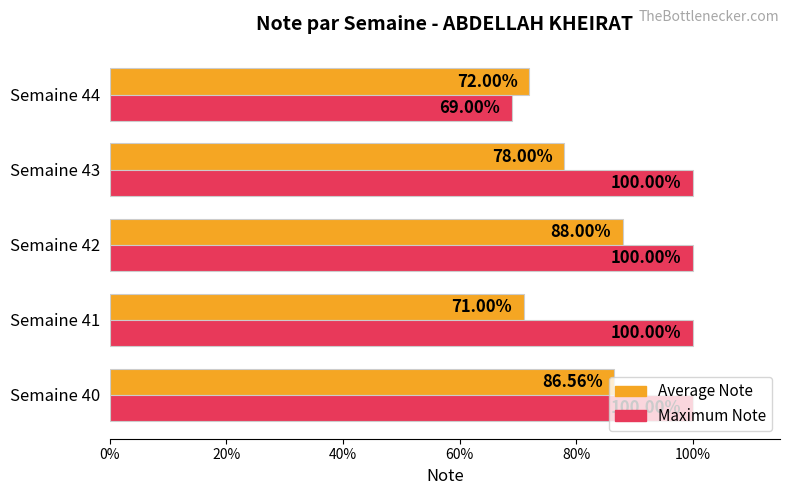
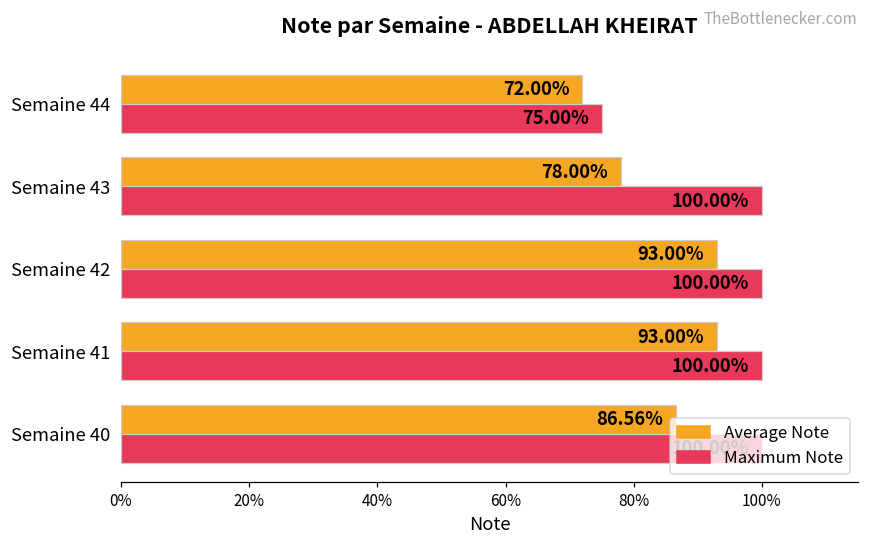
Maximum Note, Semaine 44: 69.00% -> 75.00%
Average Note, Semaine 42: 88.00% -> 93.00%
Average Note, Semaine 41: 71.00% -> 93.00%
